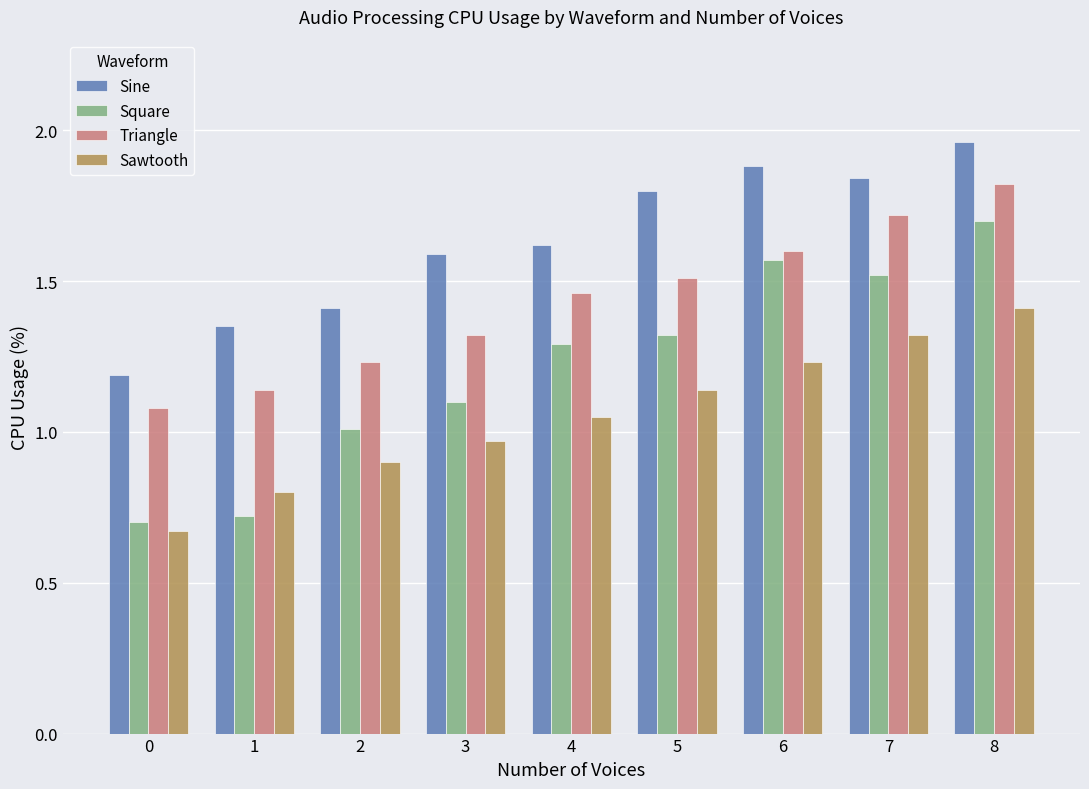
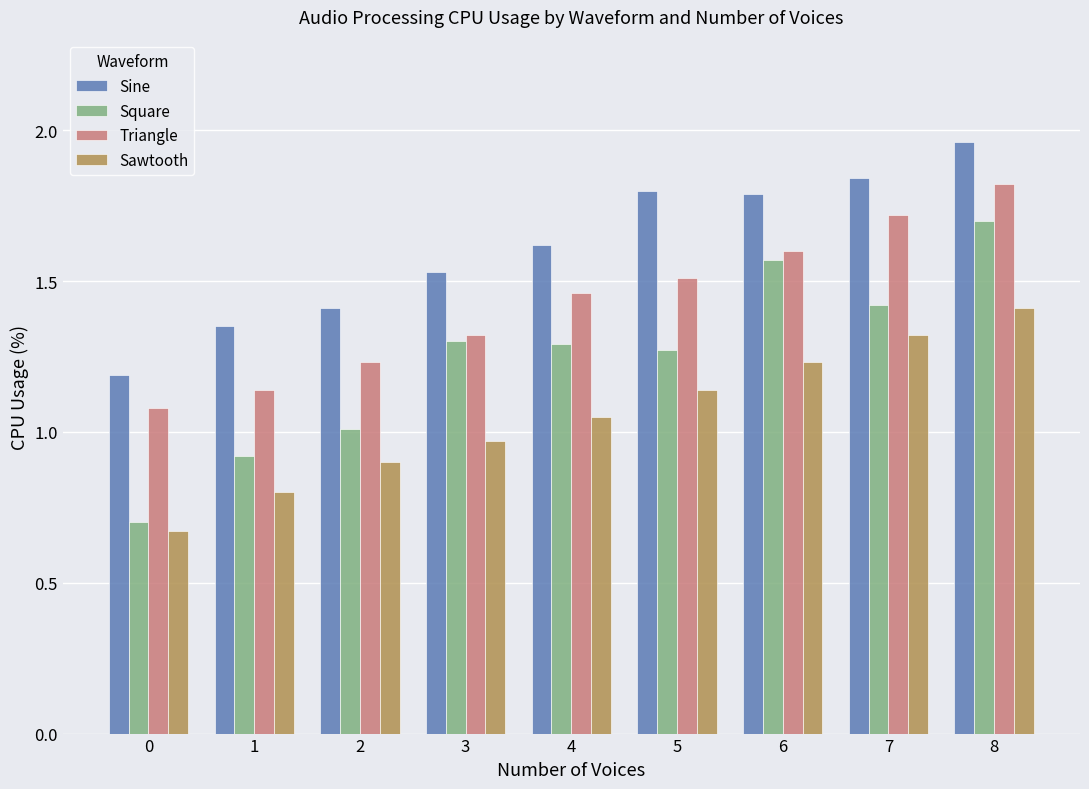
Square, 1: 0.72 -> 0.92
Sine, 3: 1.59 -> 1.53
Square, 3: 1.1 -> 1.3
Square, 5: 1.32 -> 1.27
Sine, 6: 1.88 -> 1.79
Square, 7: 1.52 -> 1.42
